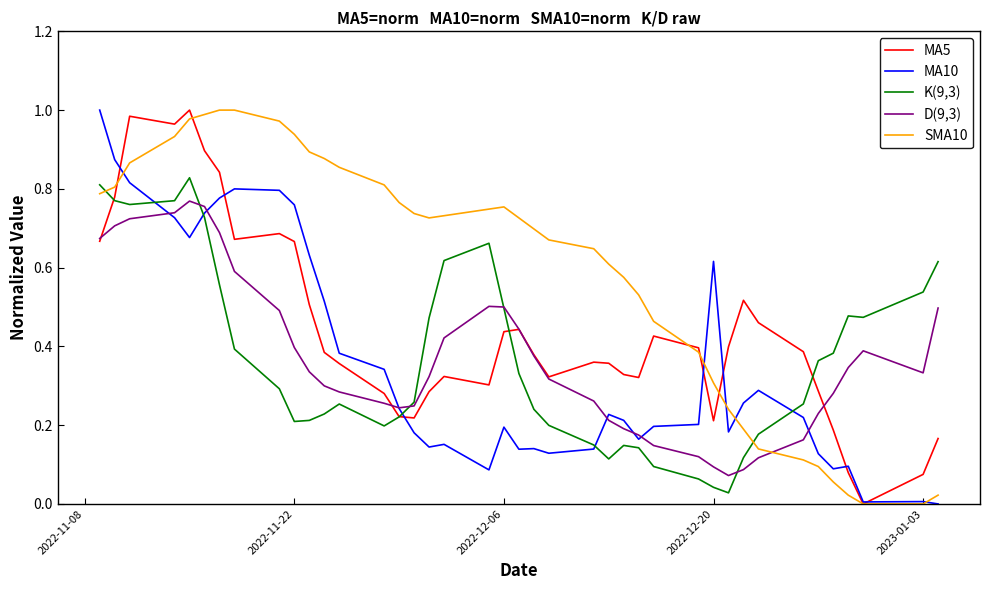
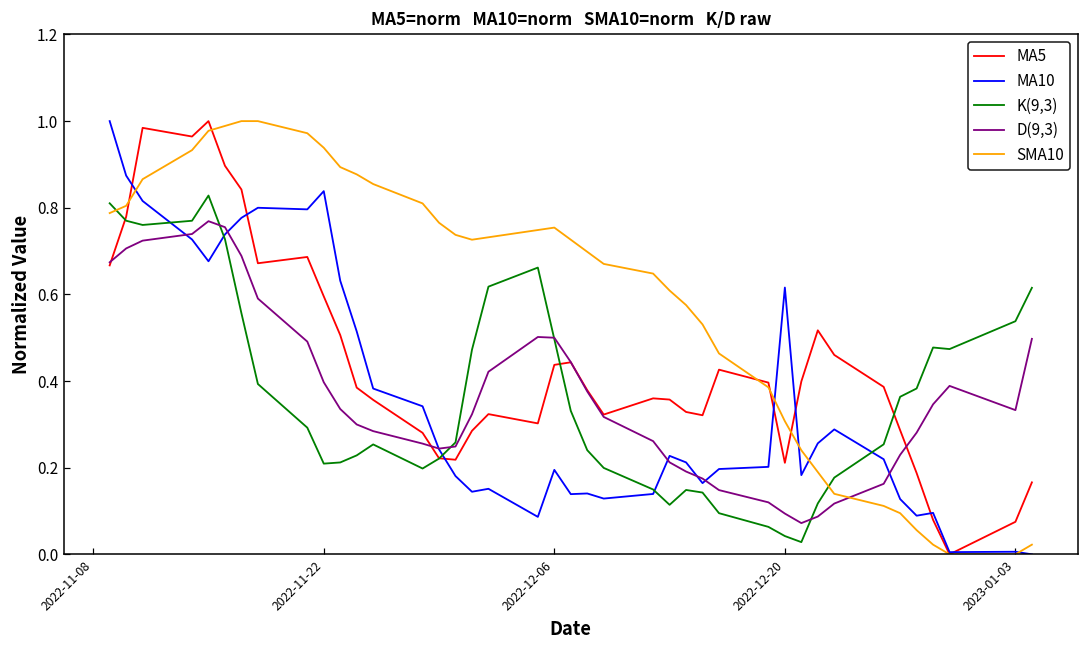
MA5, 2022-11-22: 0.67 -> 0.60
MA10, 2022-11-22: 0.76 -> 0.84
